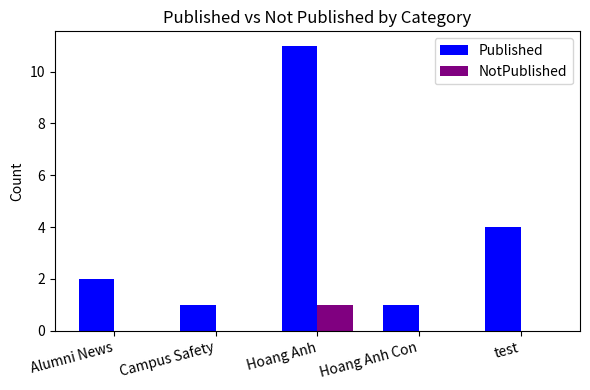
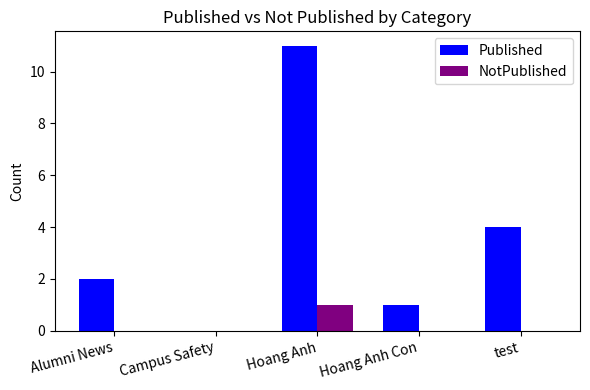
Published, Campus Safety: 1 -> 0
